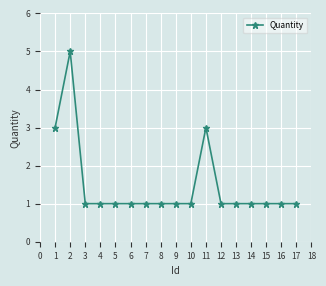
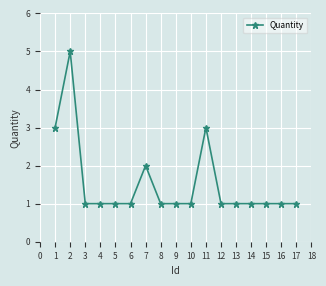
7: 1 -> 2
